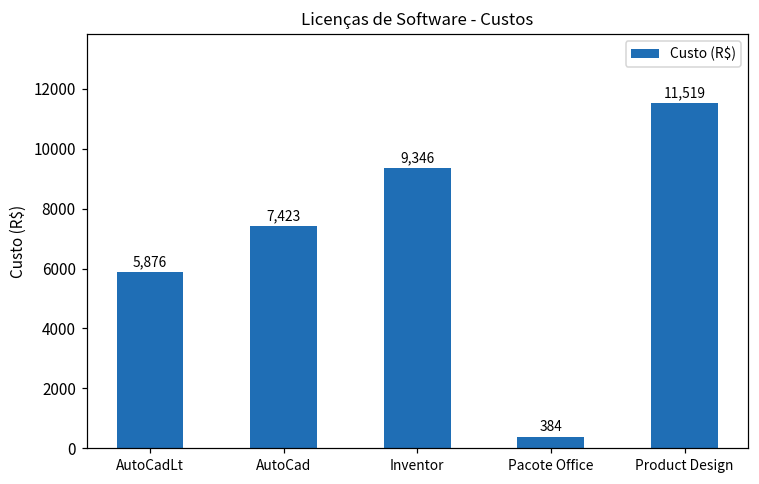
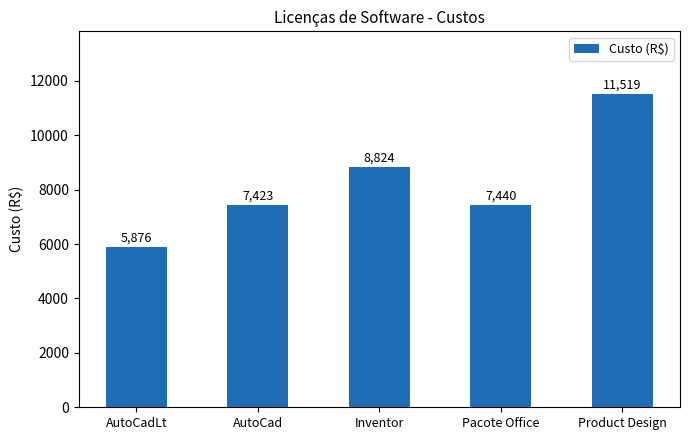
Inventor: 9,346 -> 8,824
Pacote Office: 384 -> 7,440
